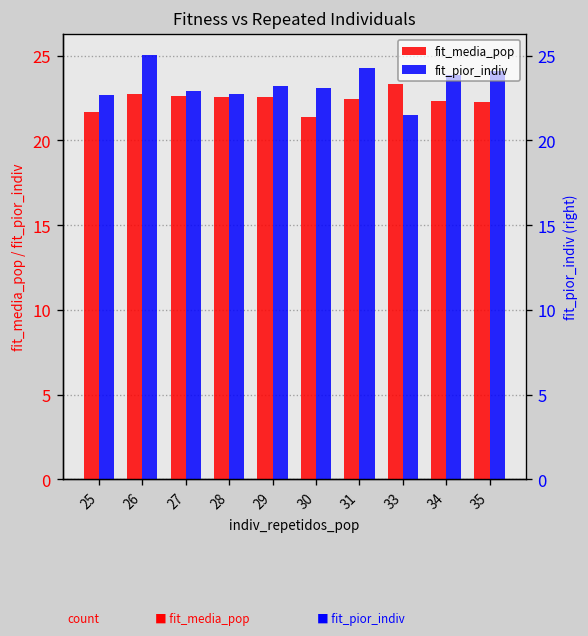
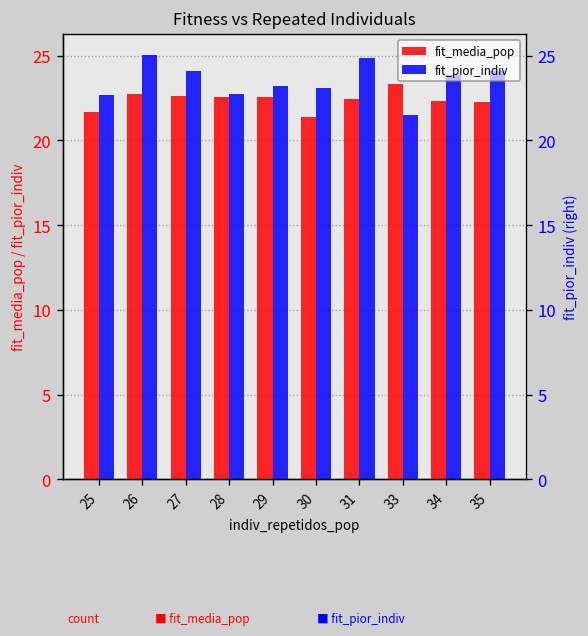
fit_pior_indiv, 27: 22.9 -> 24.1
fit_pior_indiv, 31: 24.3 -> 24.9
